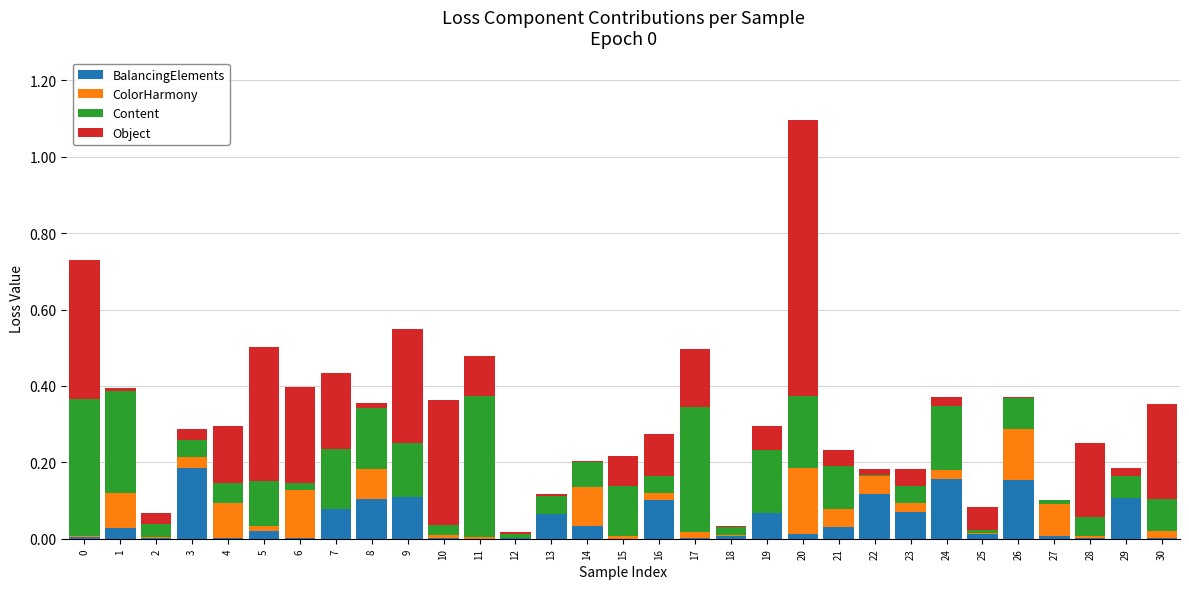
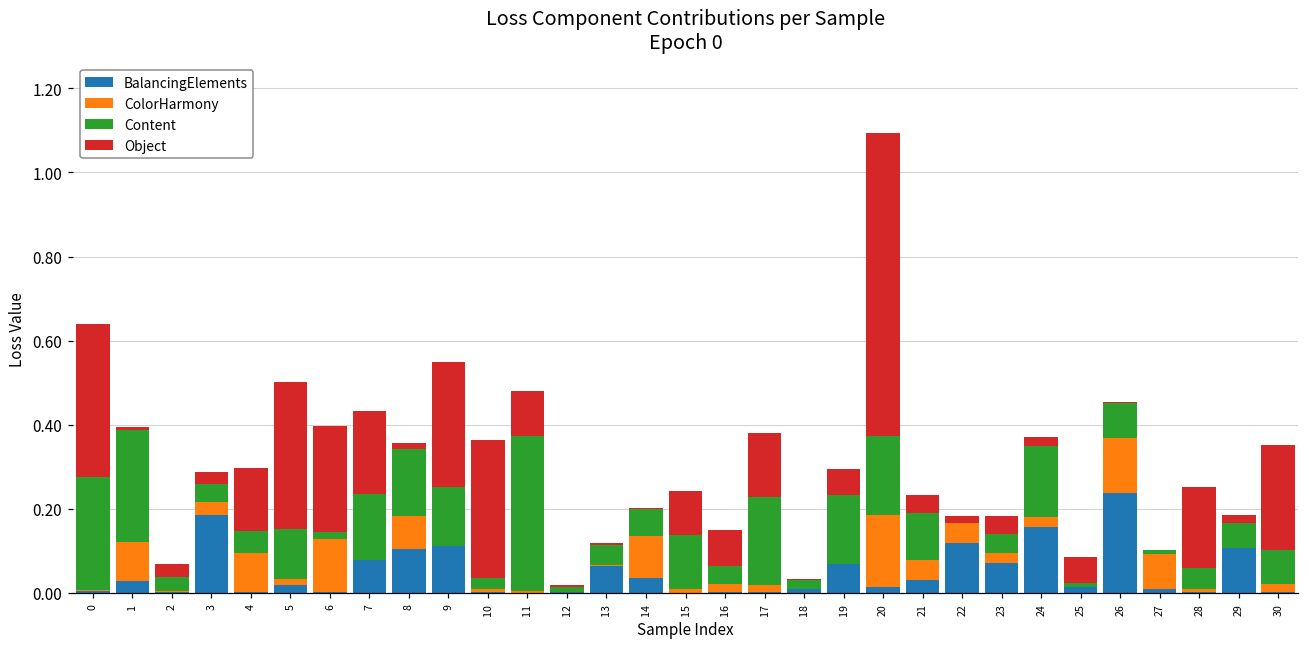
Content, 0: 0.36 -> 0.27
Object, 15: 0.08 -> 0.10
BalancingElements, 16: 0.10 -> 0.00
Object, 16: 0.11 -> 0.09
Content, 17: 0.33 -> 0.21
BalancingElements, 26: 0.15 -> 0.24
